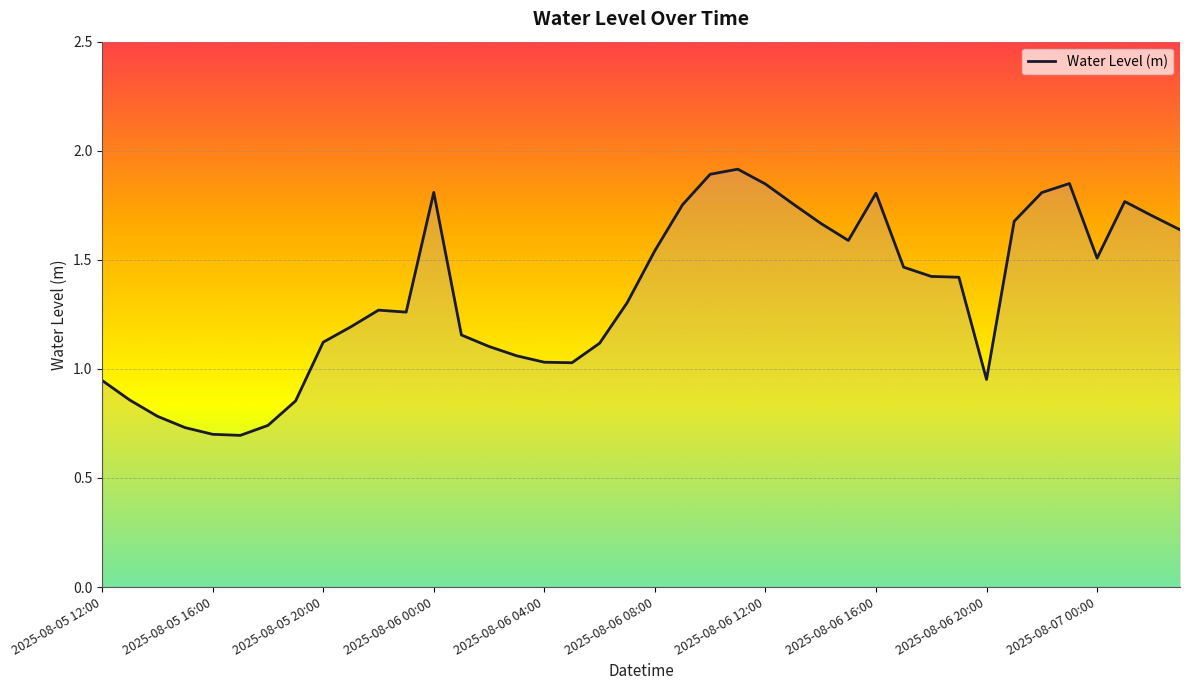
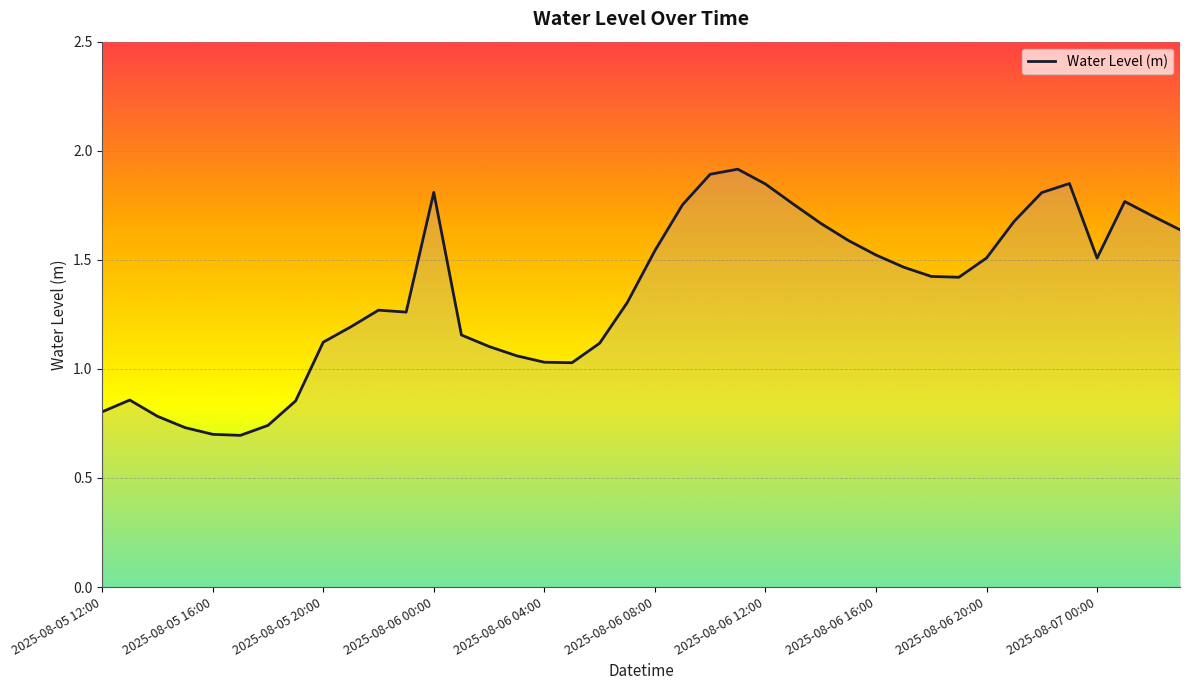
2025-08-05 12:00: 0.95 -> 0.80
2025-08-06 16:00: 1.81 -> 1.52
2025-08-06 20:00: 0.95 -> 1.51
